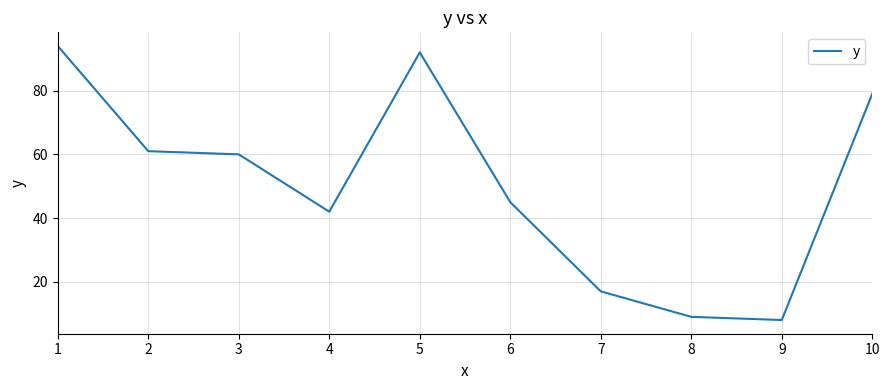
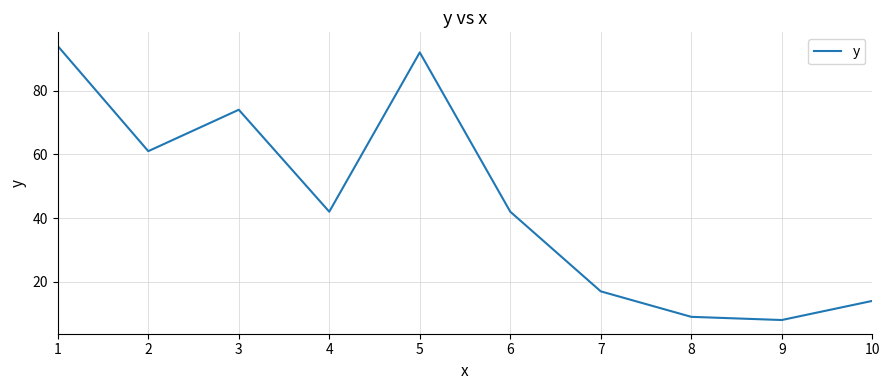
3: 60 -> 74
6: 45 -> 42
10: 79 -> 14
